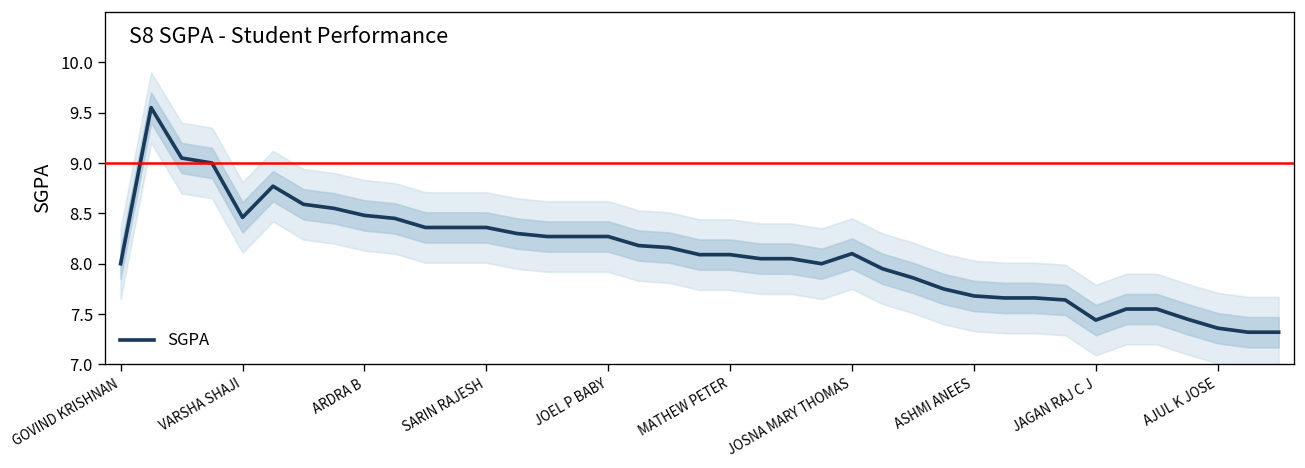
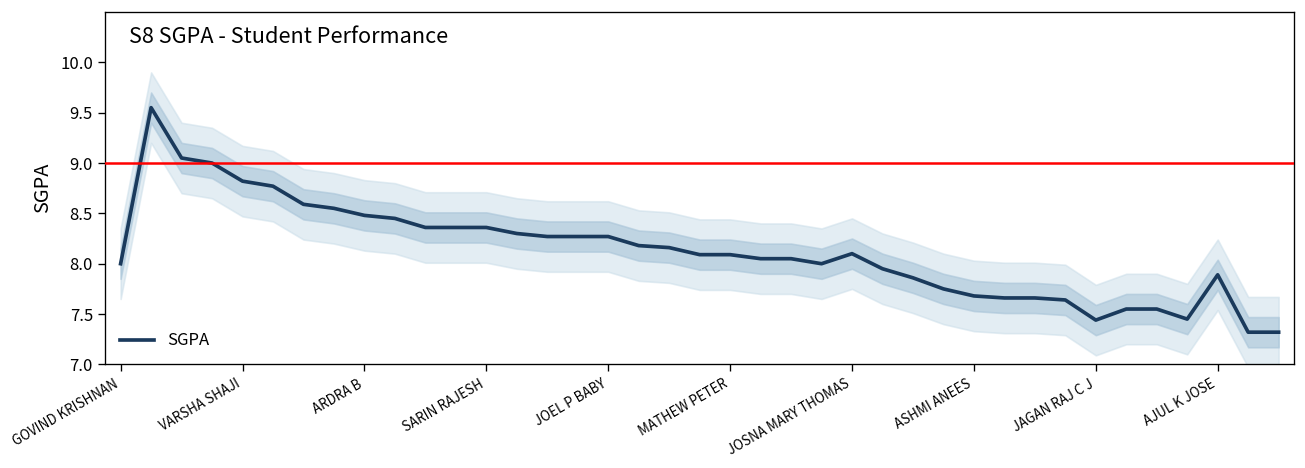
SGPA, VARSHA SHAJI: 8.5 -> 8.8
SGPA, AJUL K JOSE: 7.4 -> 7.9
